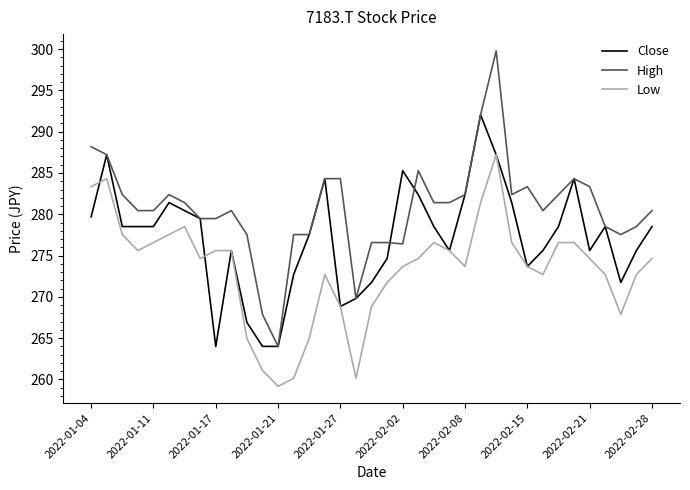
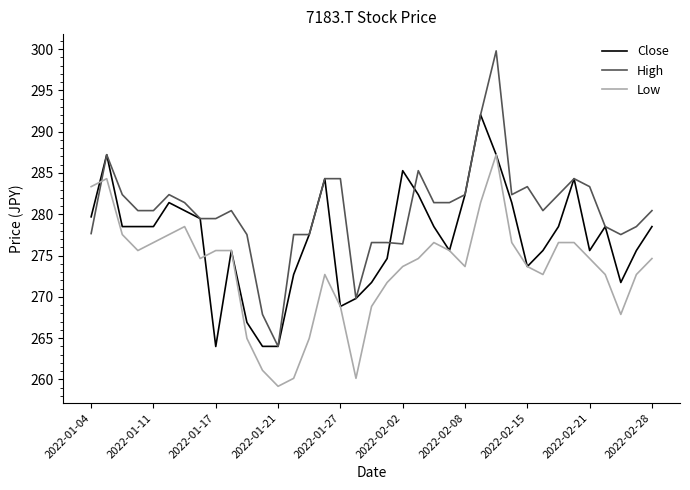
High, 2022-01-04: 288 -> 278
